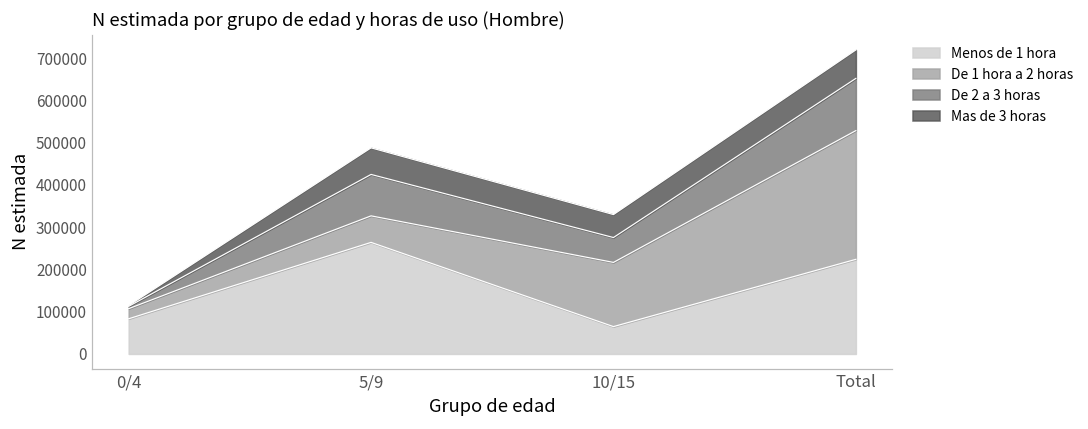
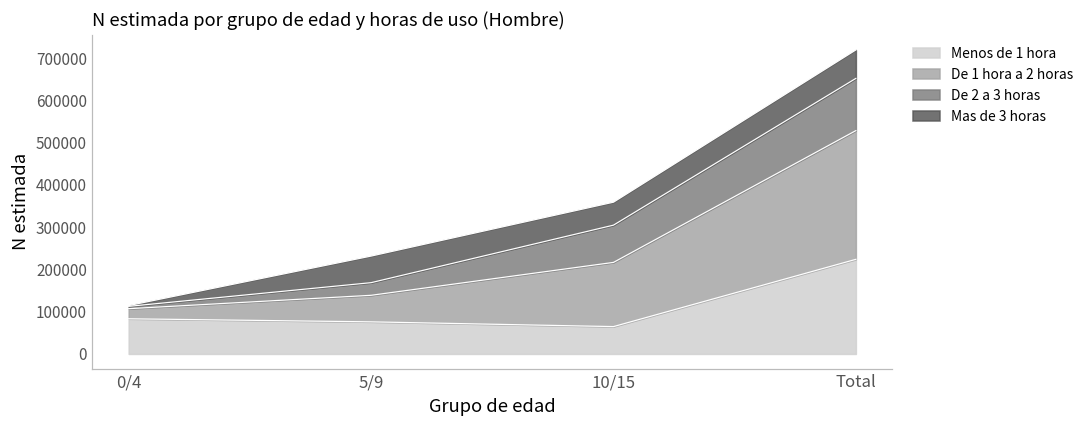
Menos de 1 hora, 5/9: 260000 -> 80000
De 2 a 3 horas, 5/9: 100000 -> 30000
De 2 a 3 horas, 10/15: 60000 -> 90000
